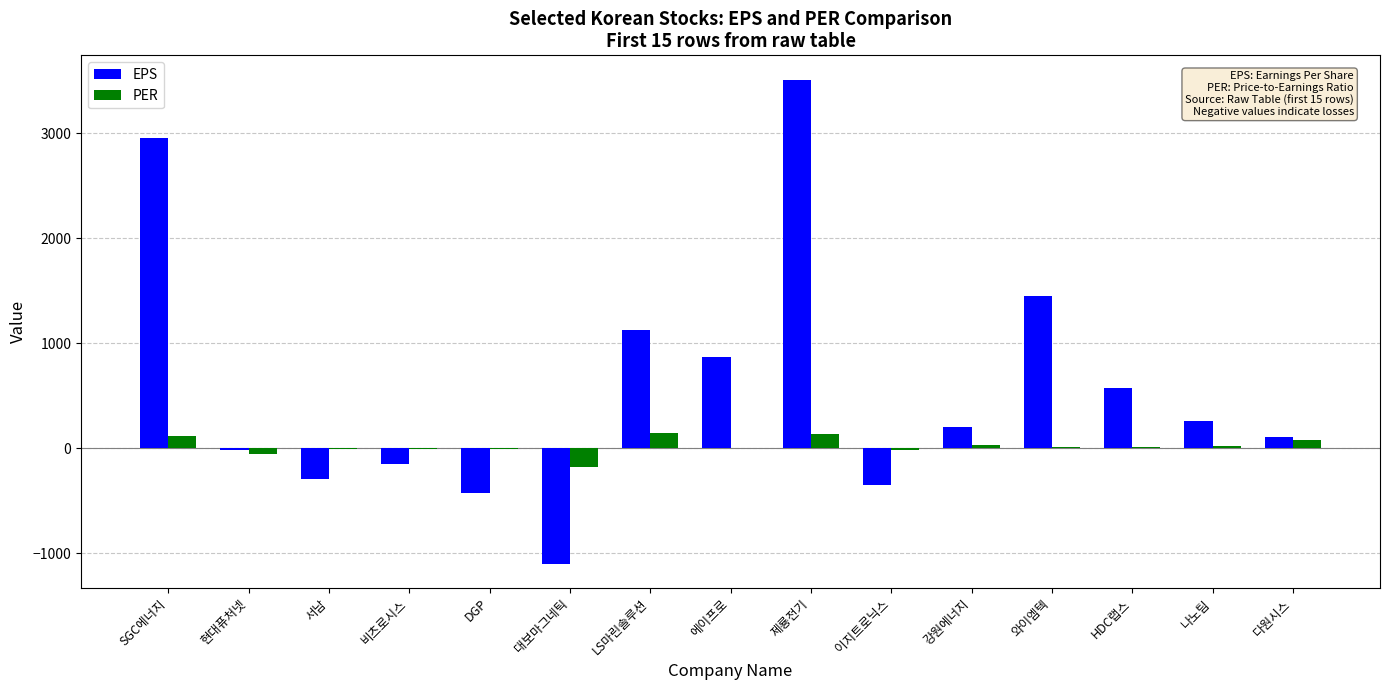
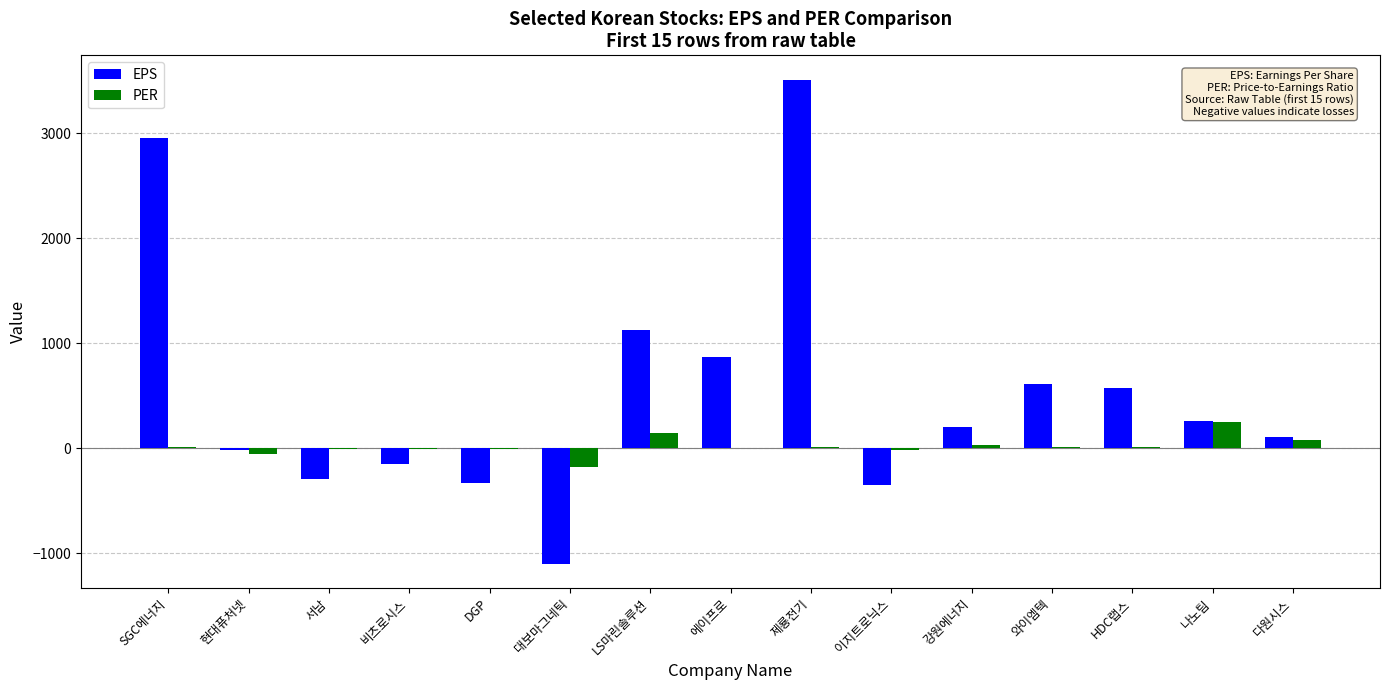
PER, SGC에너지: 110 -> 10
EPS, DGP: -430 -> -330
PER, 제룡전기: 140 -> 10
EPS, 와이엠텍: 1450 -> 610
PER, 나노팀: 20 -> 250
